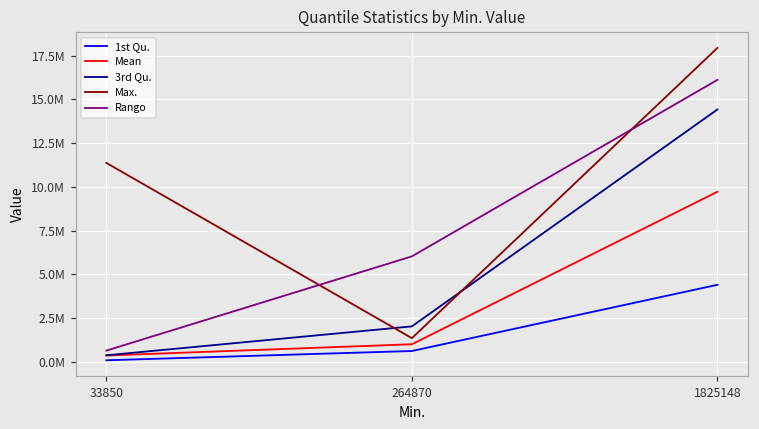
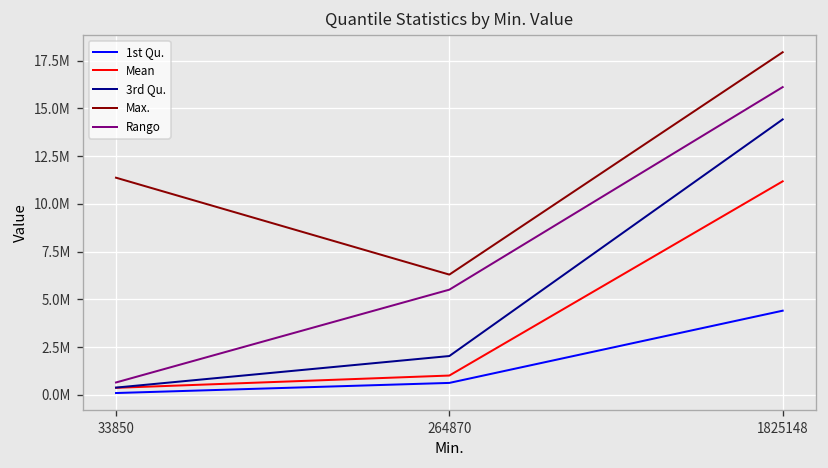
Max., 264870: 1400000 -> 6300000
Rango, 264870: 6000000 -> 5500000
Mean, 1825148: 9700000 -> 11200000
